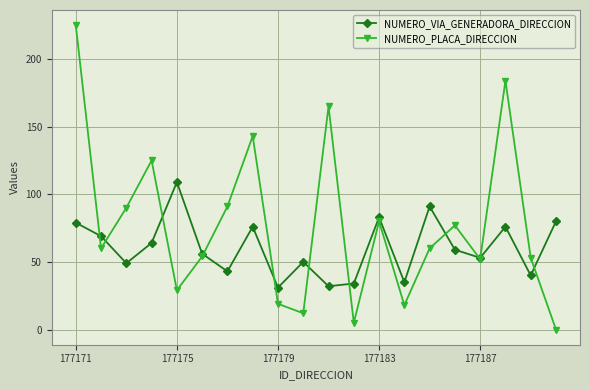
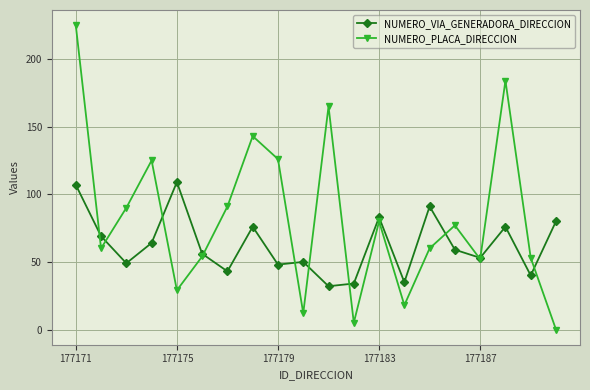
NUMERO_VIA_GENERADORA_DIRECCION, 177171: 79 -> 107
NUMERO_VIA_GENERADORA_DIRECCION, 177179: 31 -> 48
NUMERO_PLACA_DIRECCION, 177179: 19 -> 126
